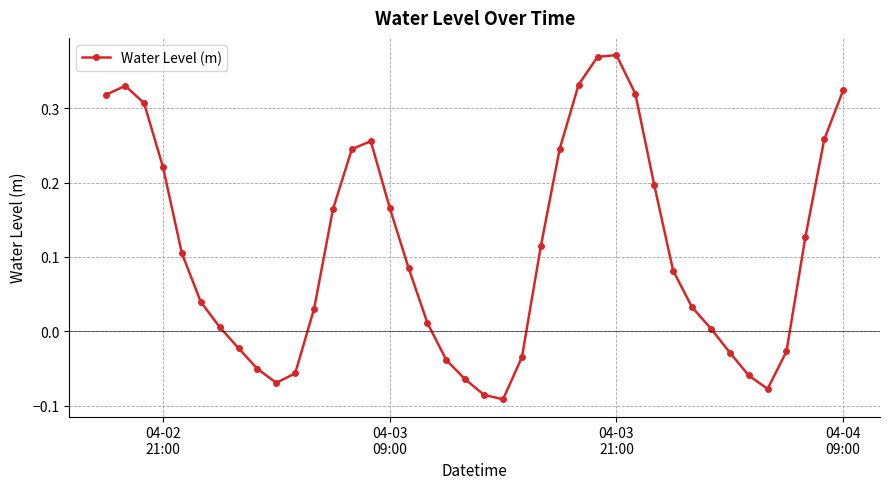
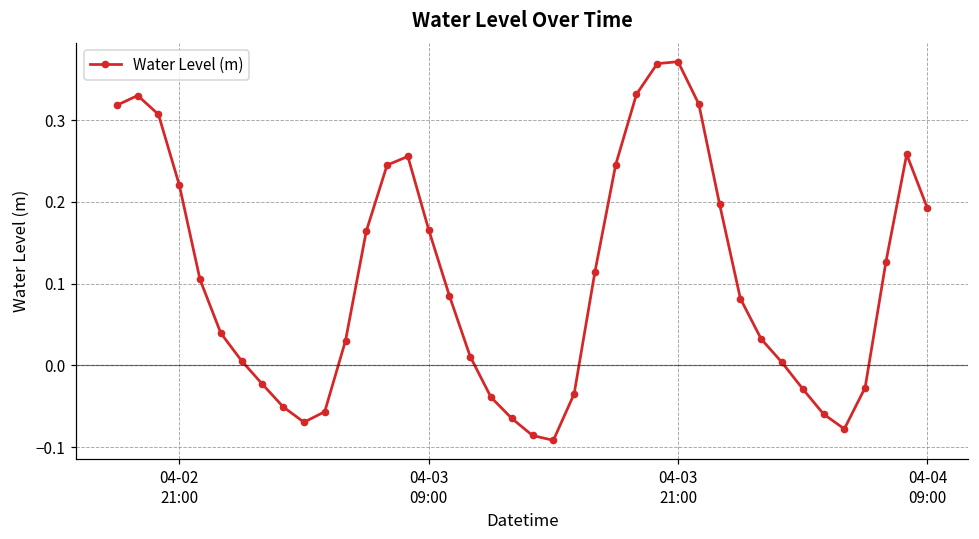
04-04 09:00: 0.32 -> 0.19
